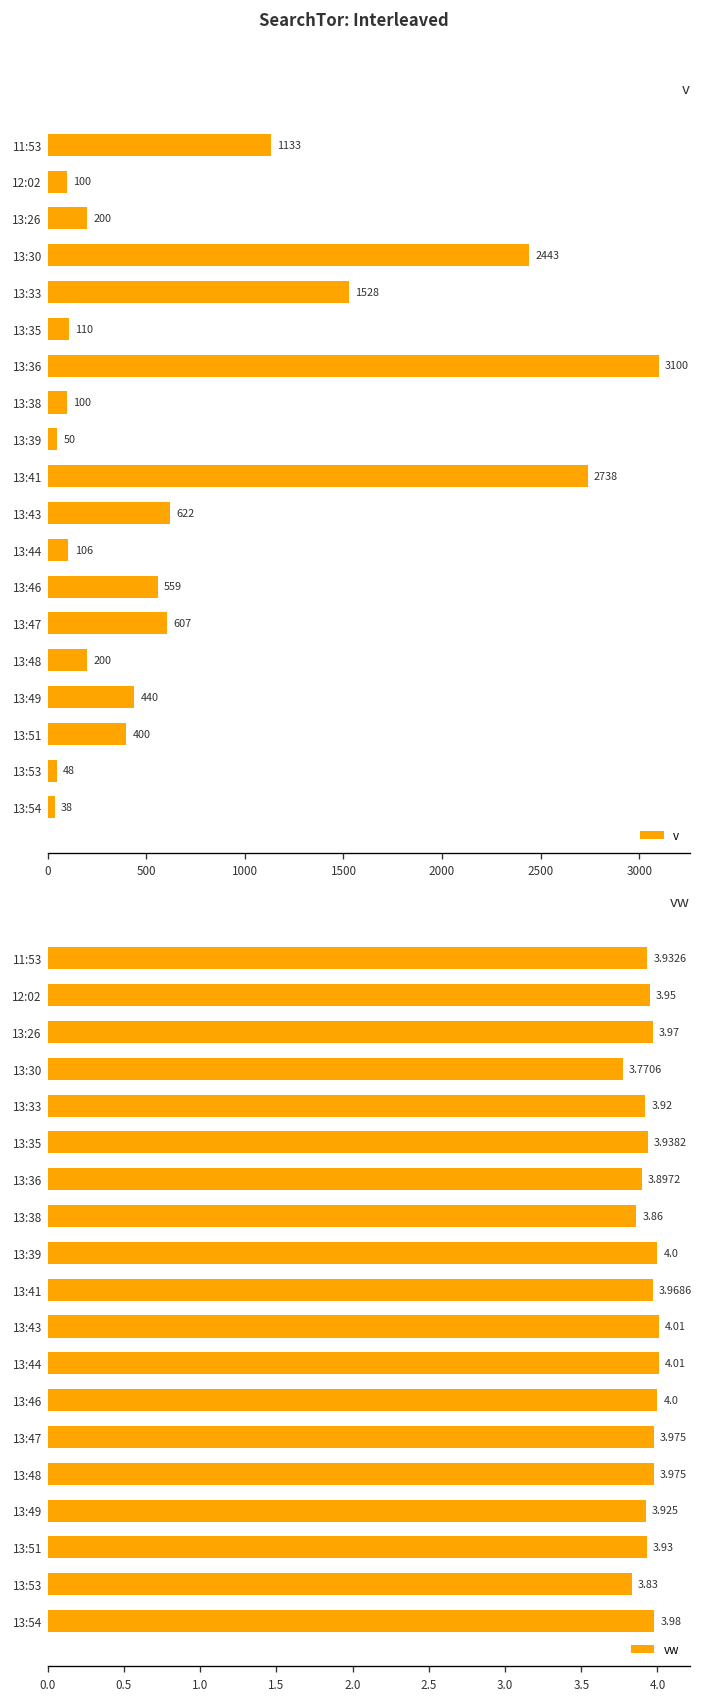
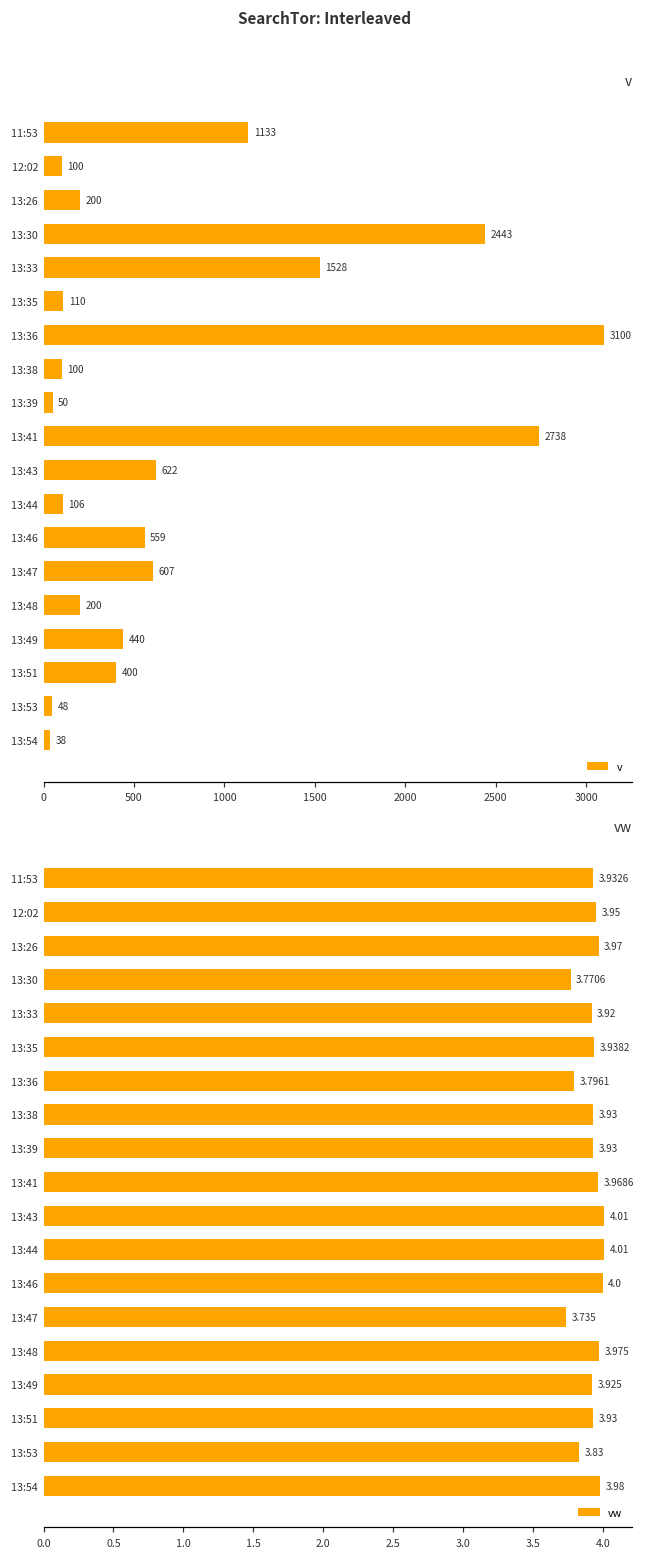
vw, 13:36: 3.8972 -> 3.7961
vw, 13:38: 3.86 -> 3.93
vw, 13:39: 4.0 -> 3.93
vw, 13:47: 3.975 -> 3.735
